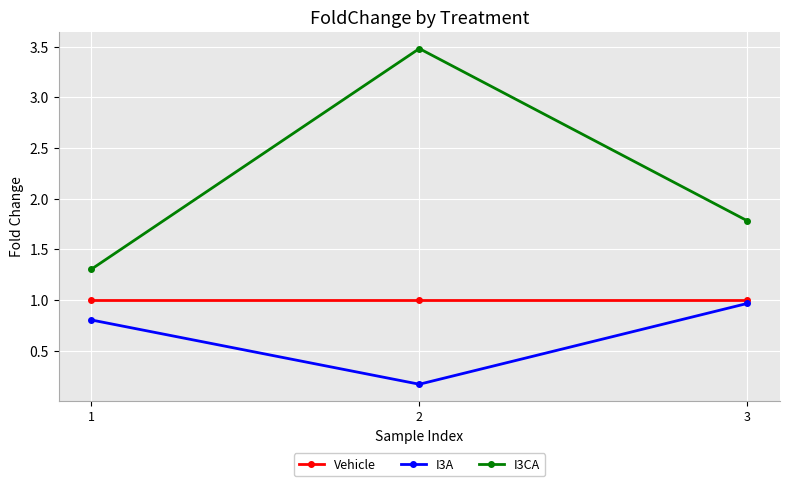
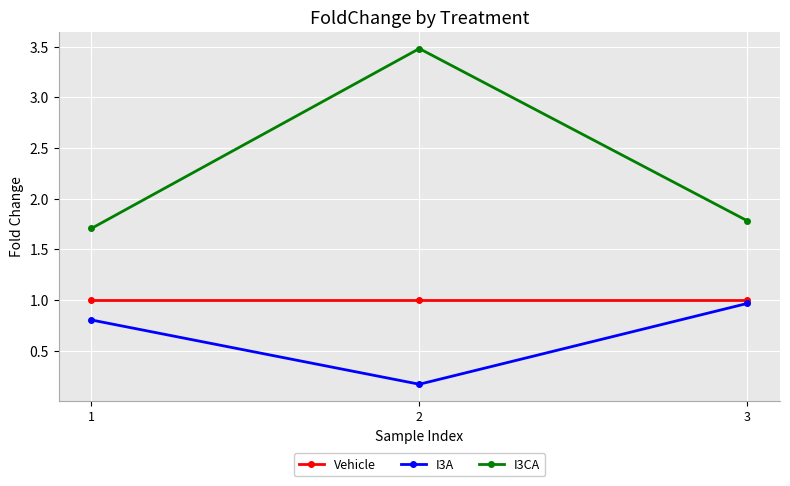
I3CA, 1: 1.30 -> 1.71
